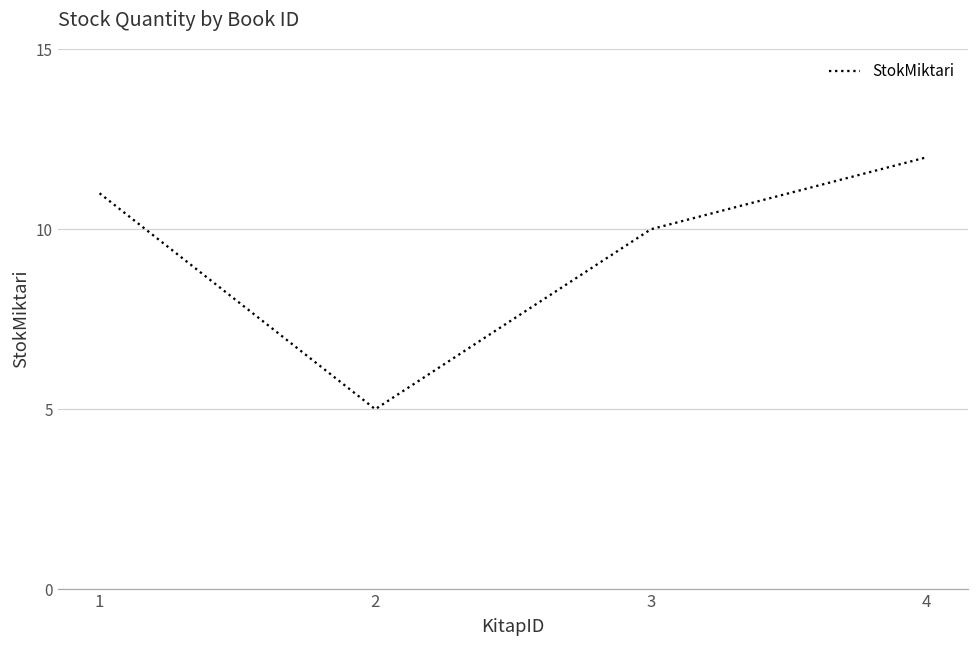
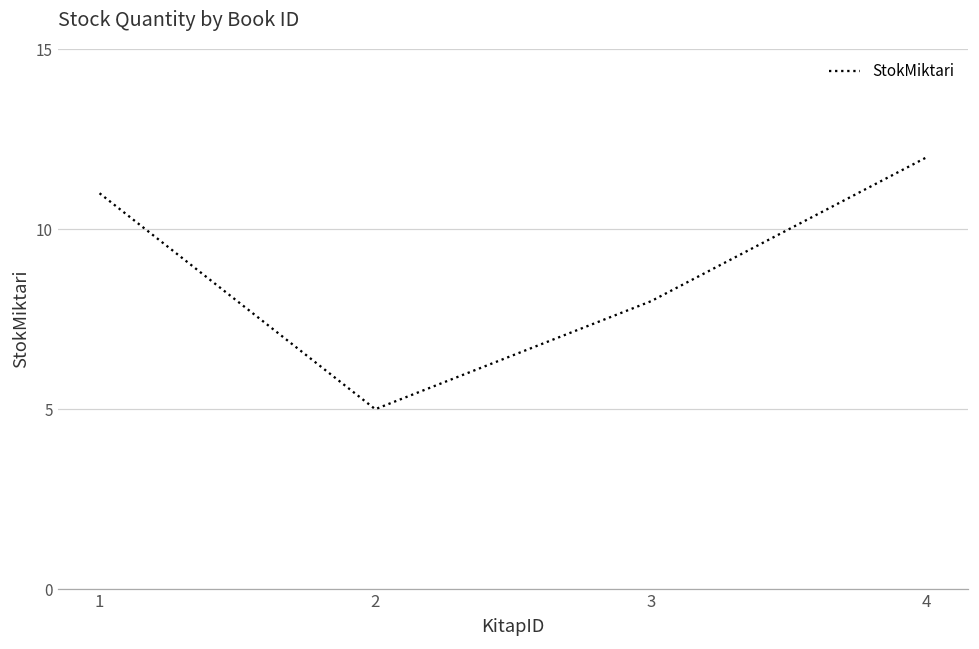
3: 10 -> 8
